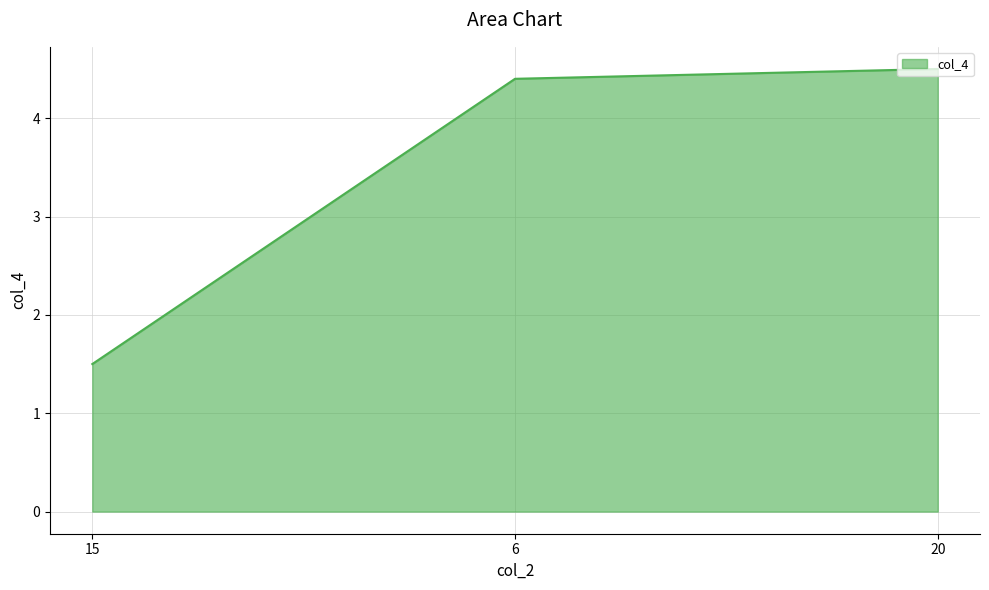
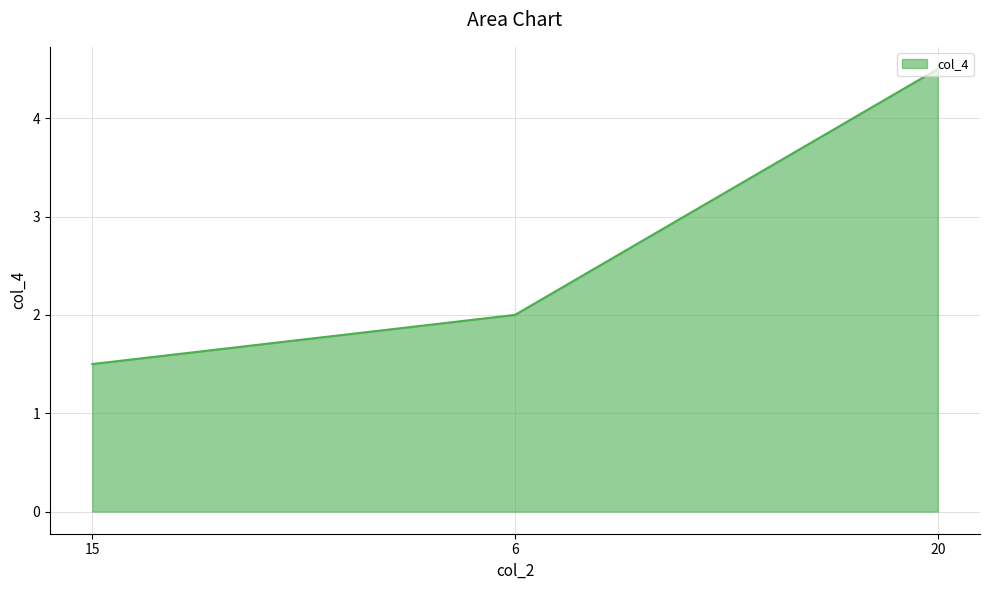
6: 4.4 -> 2.0
